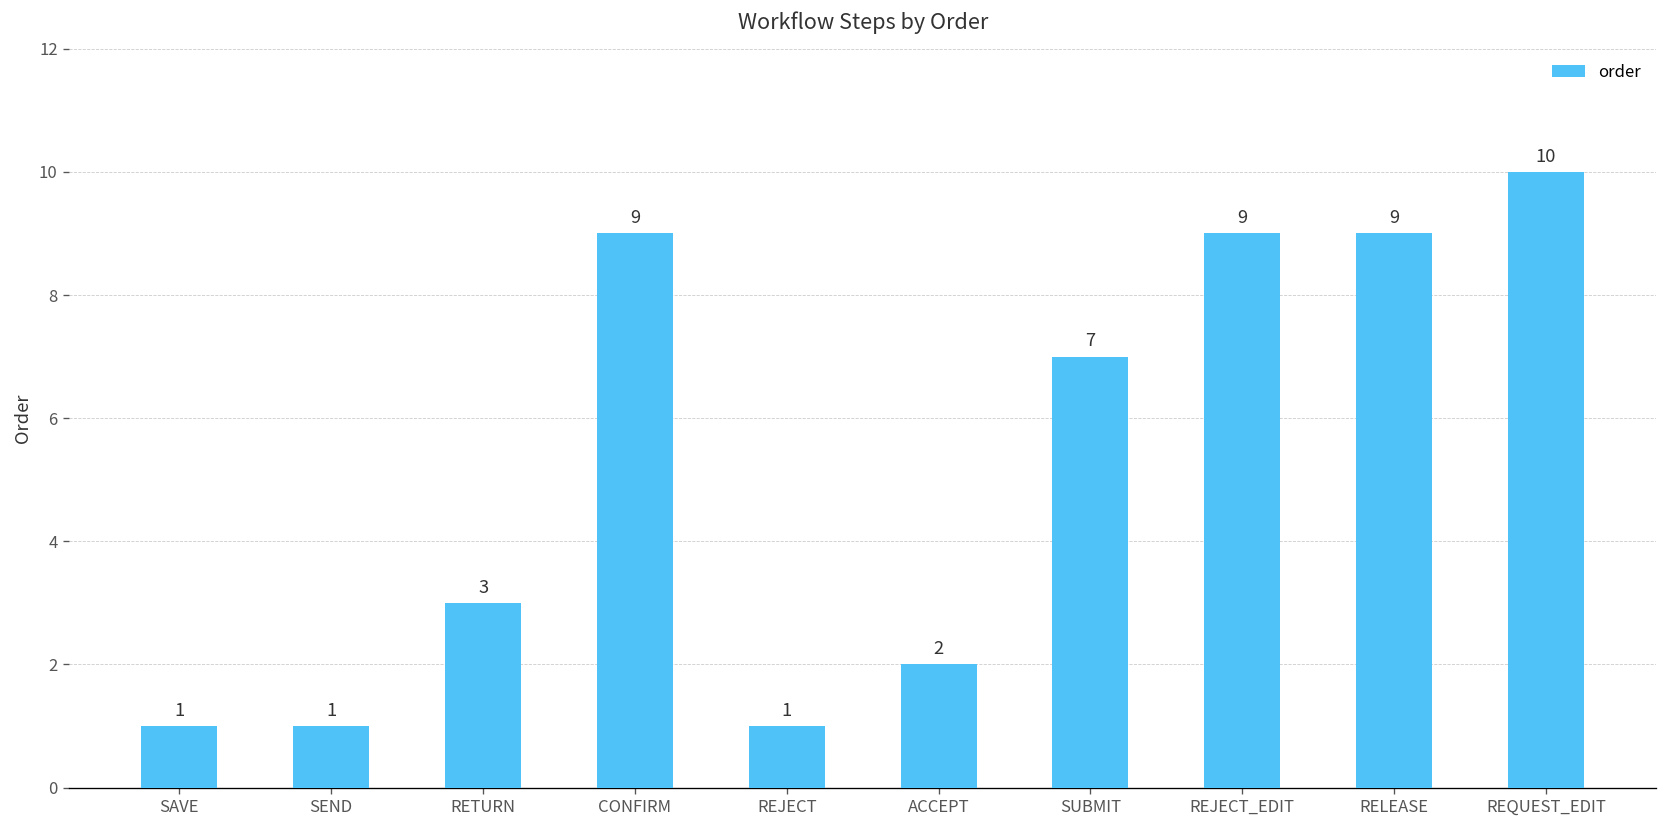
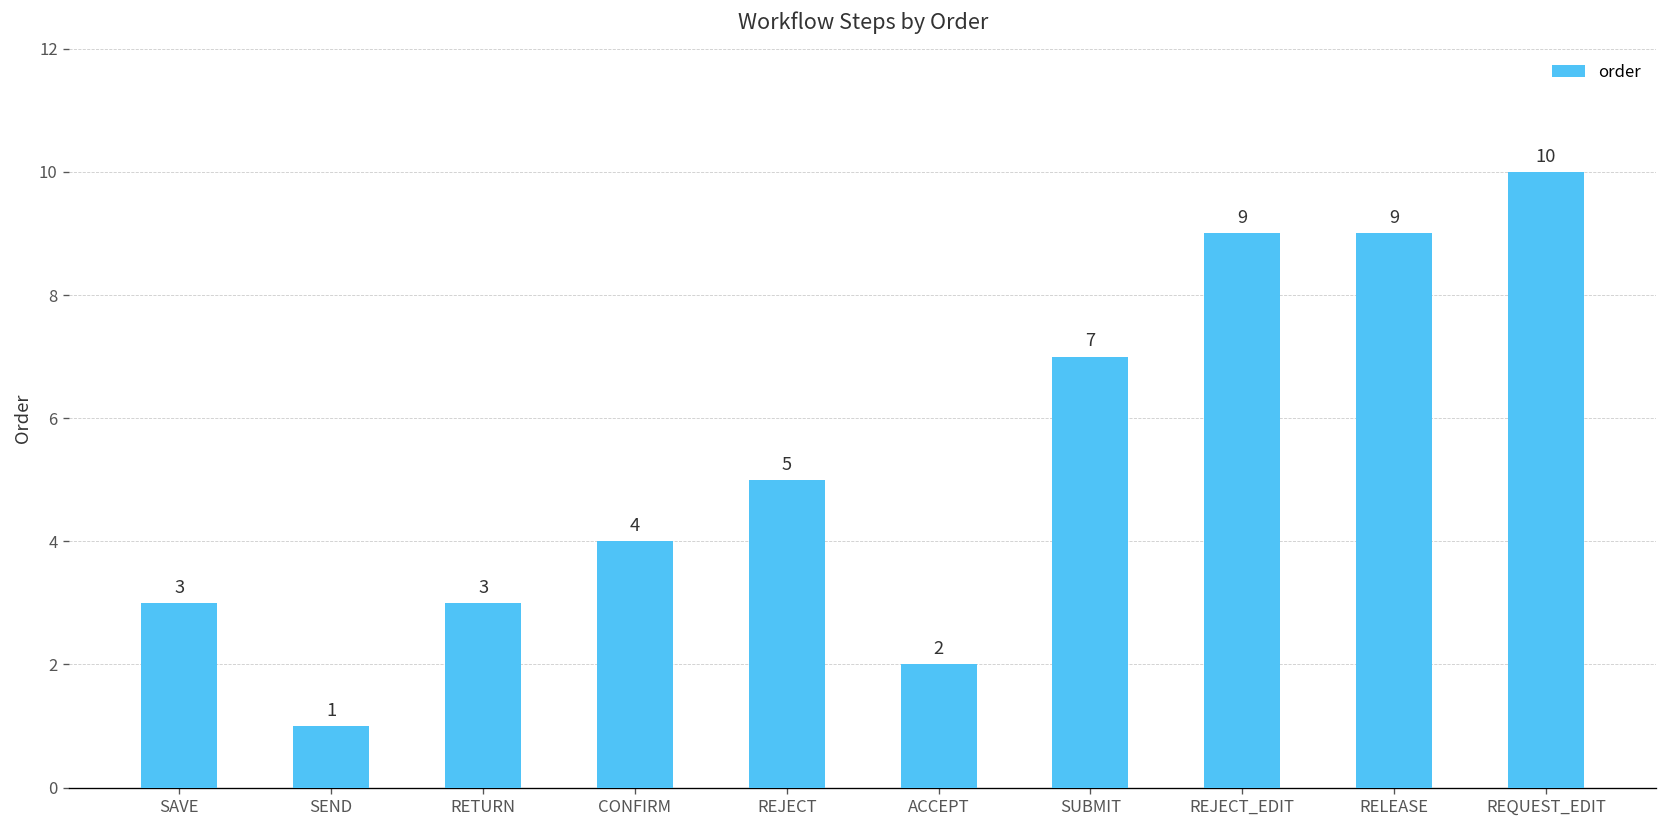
SAVE: 1 -> 3
CONFIRM: 9 -> 4
REJECT: 1 -> 5
